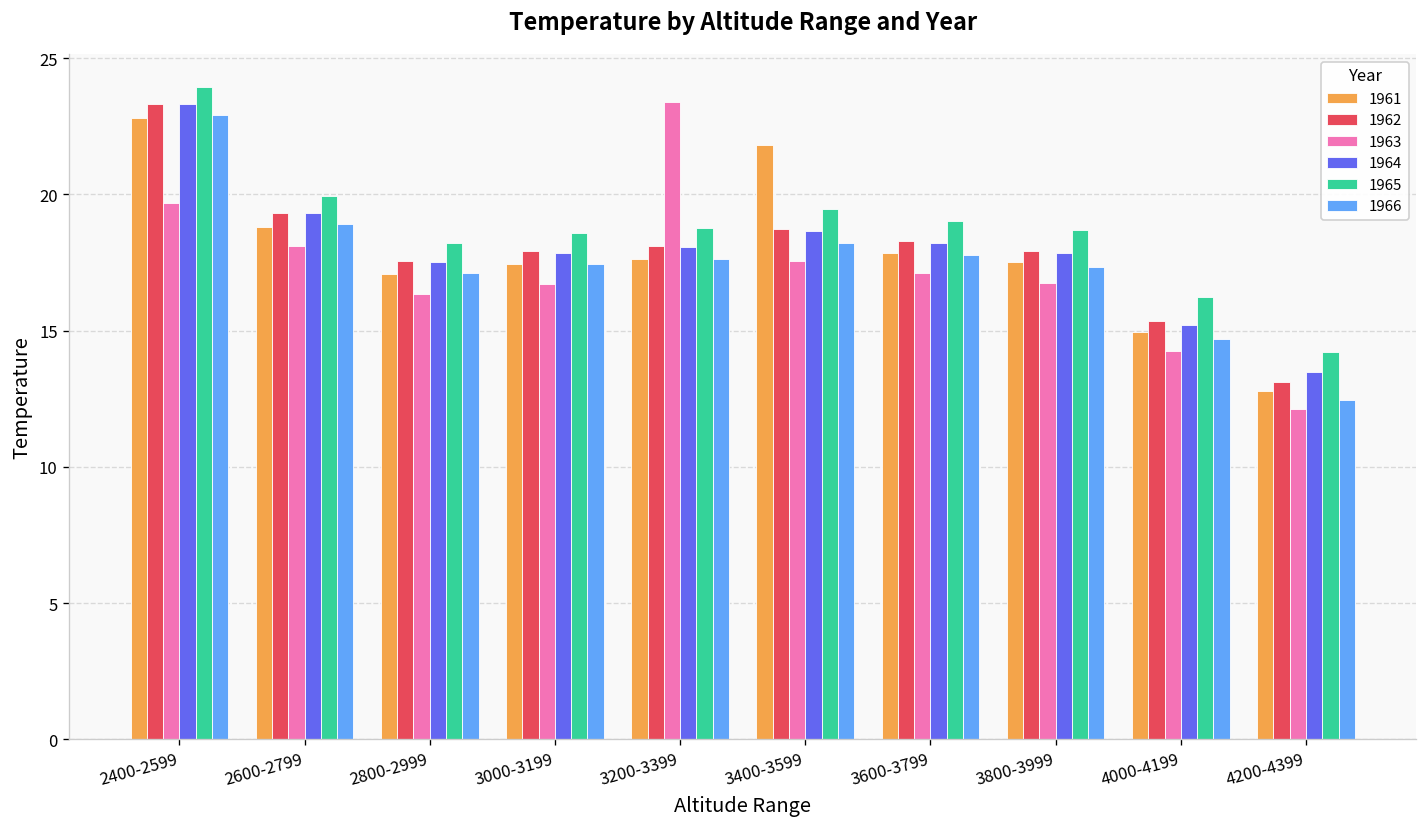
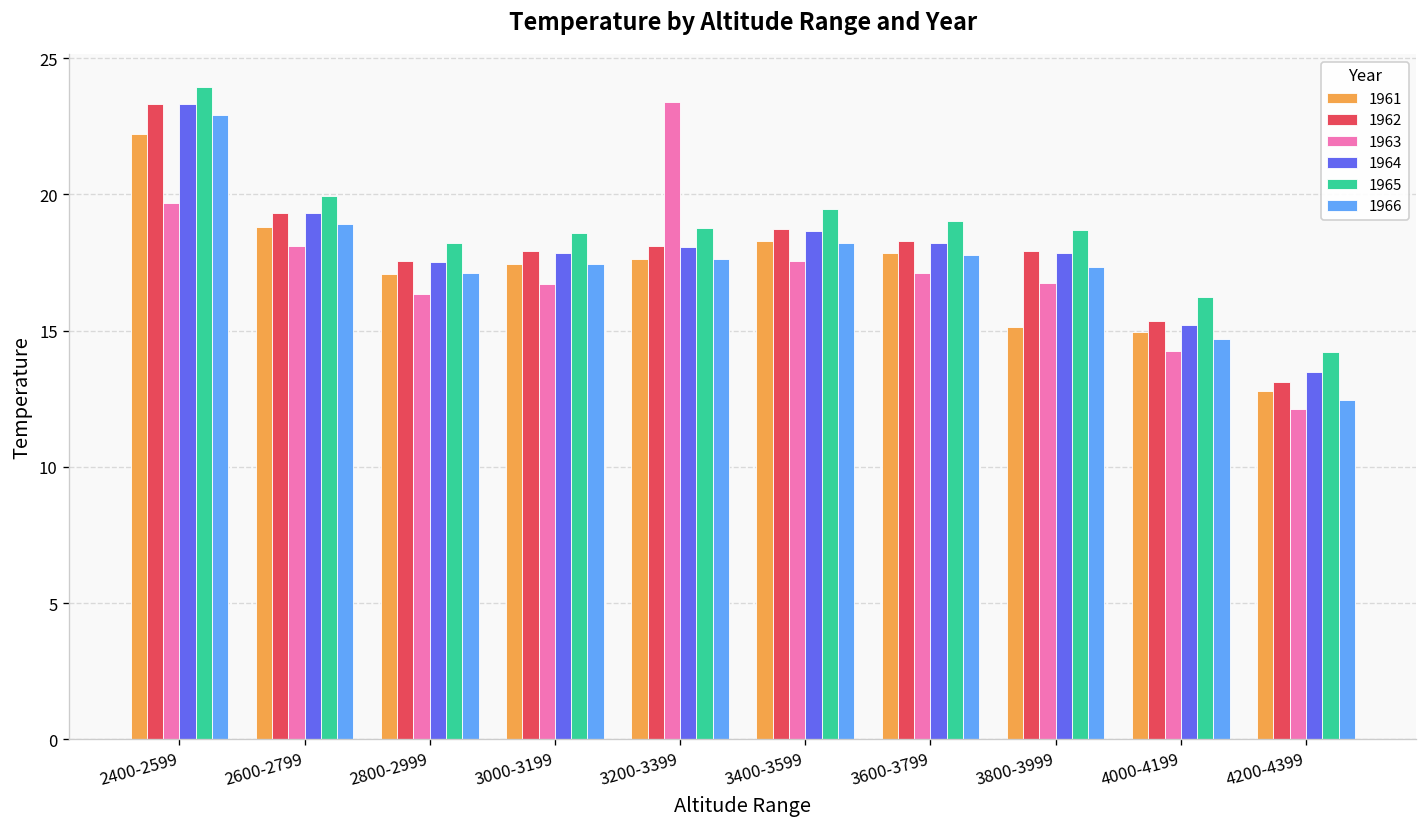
1961, 2400-2599: 22.8 -> 22.2
1961, 3400-3599: 21.8 -> 18.3
1961, 3800-3999: 17.5 -> 15.1
